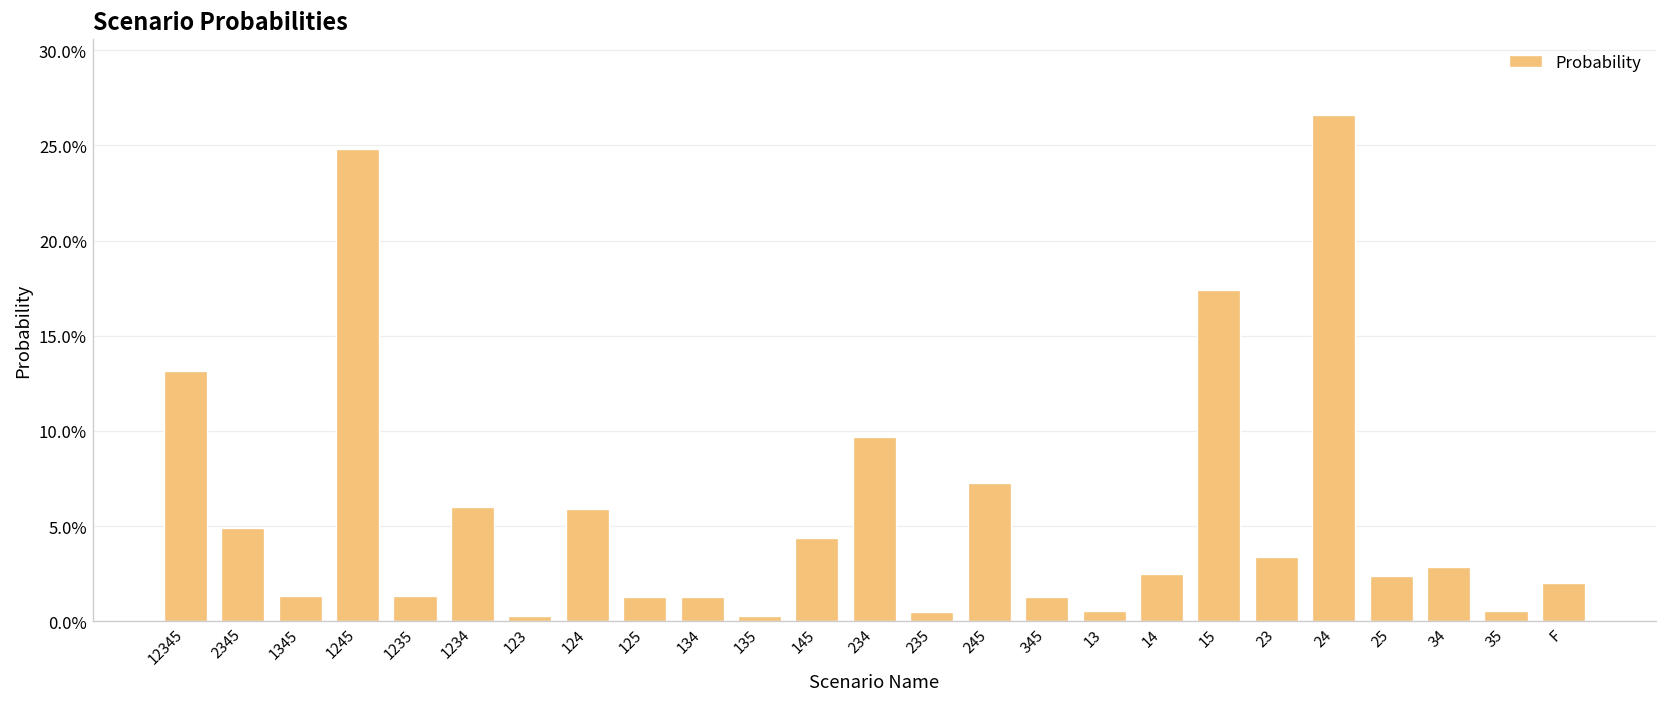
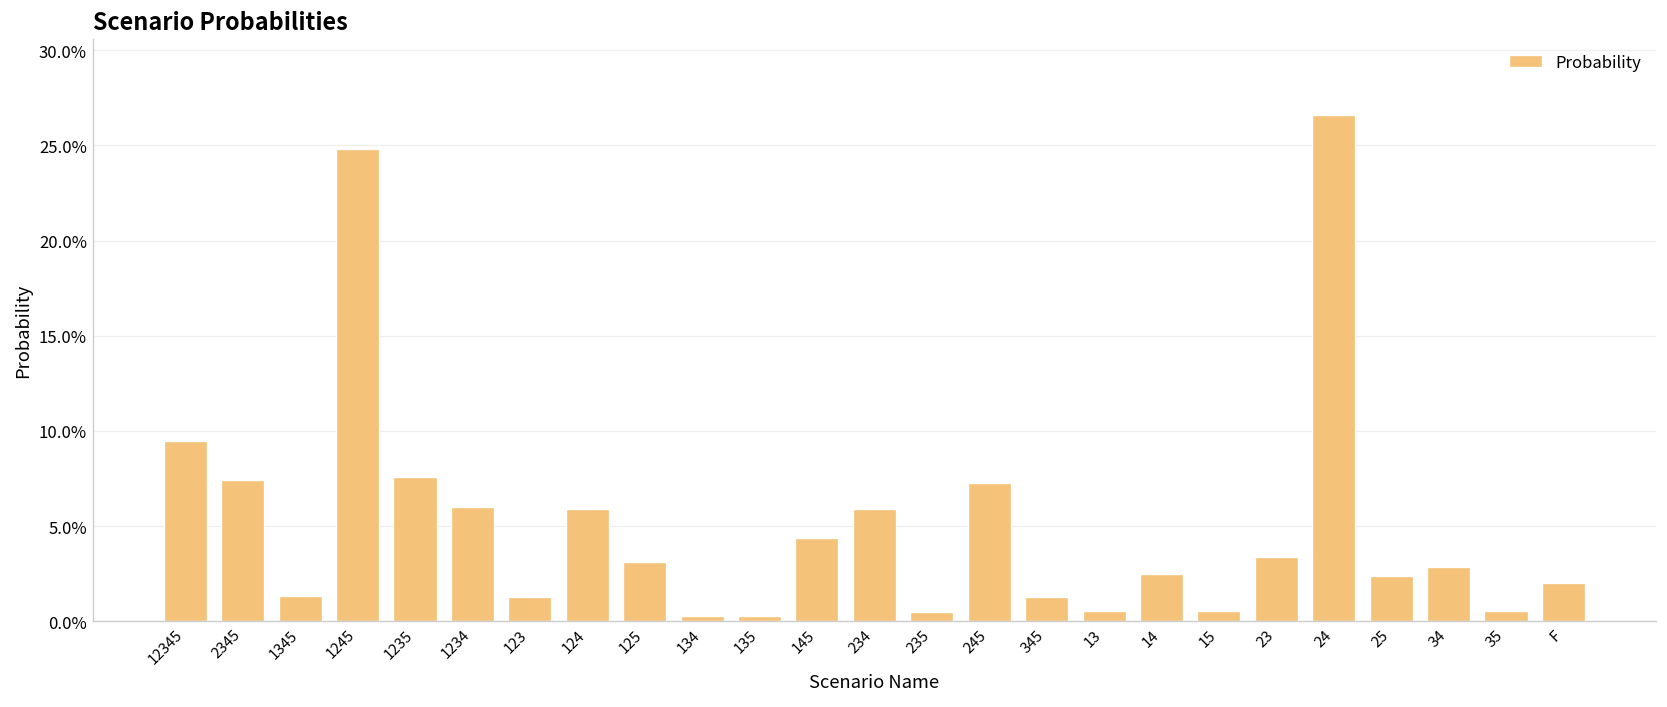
12345: 13.1% -> 9.5%
2345: 4.9% -> 7.4%
1235: 1.3% -> 7.6%
123: 0.3% -> 1.3%
125: 1.3% -> 3.1%
134: 1.3% -> 0.3%
234: 9.7% -> 5.9%
15: 17.4% -> 0.6%
